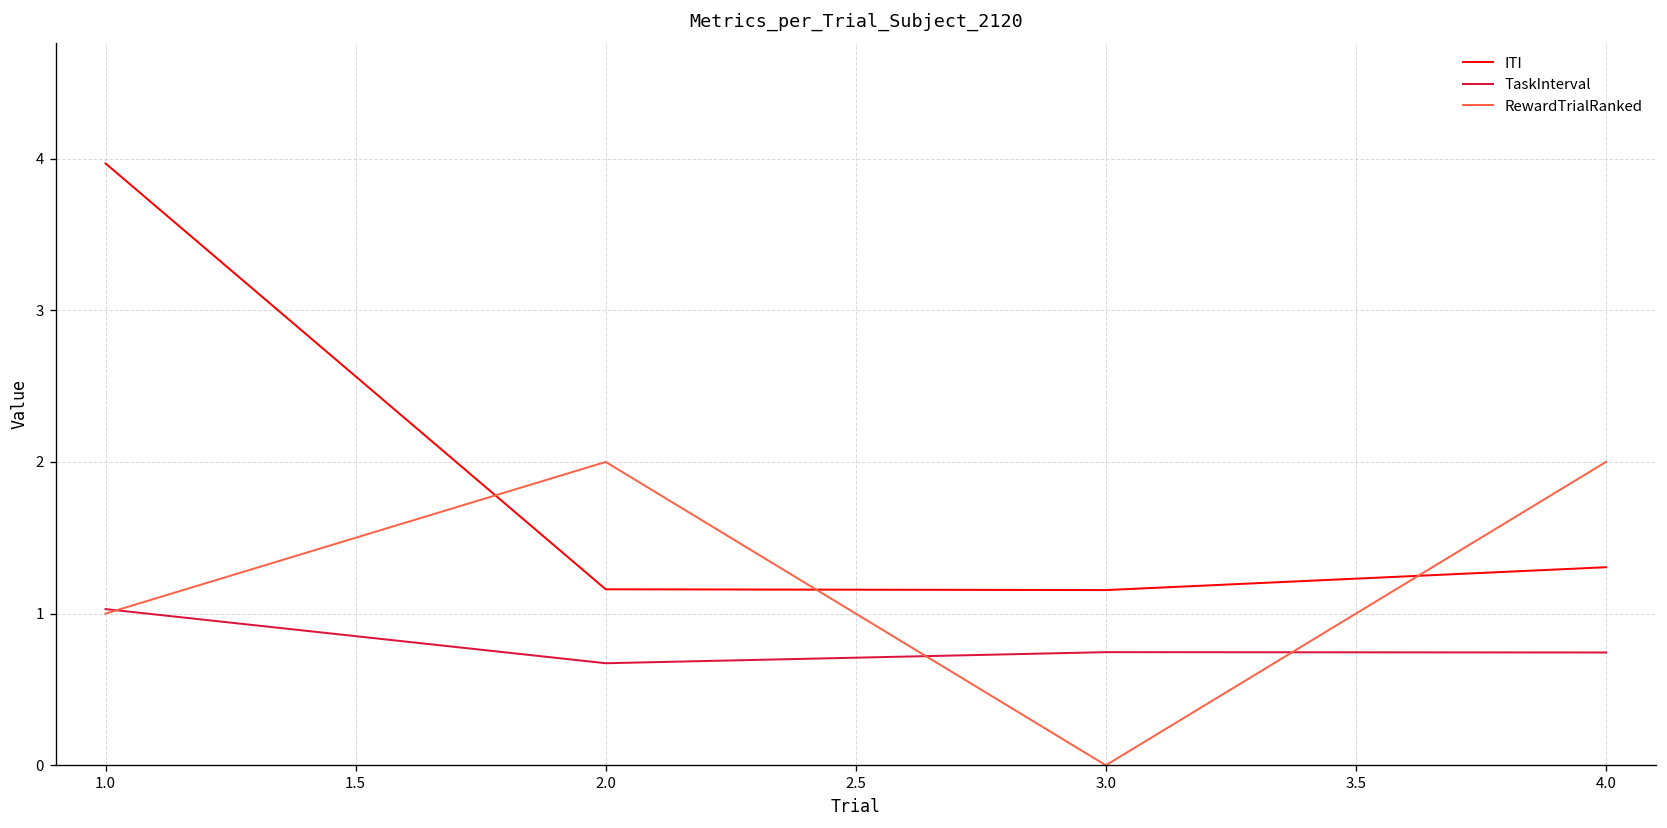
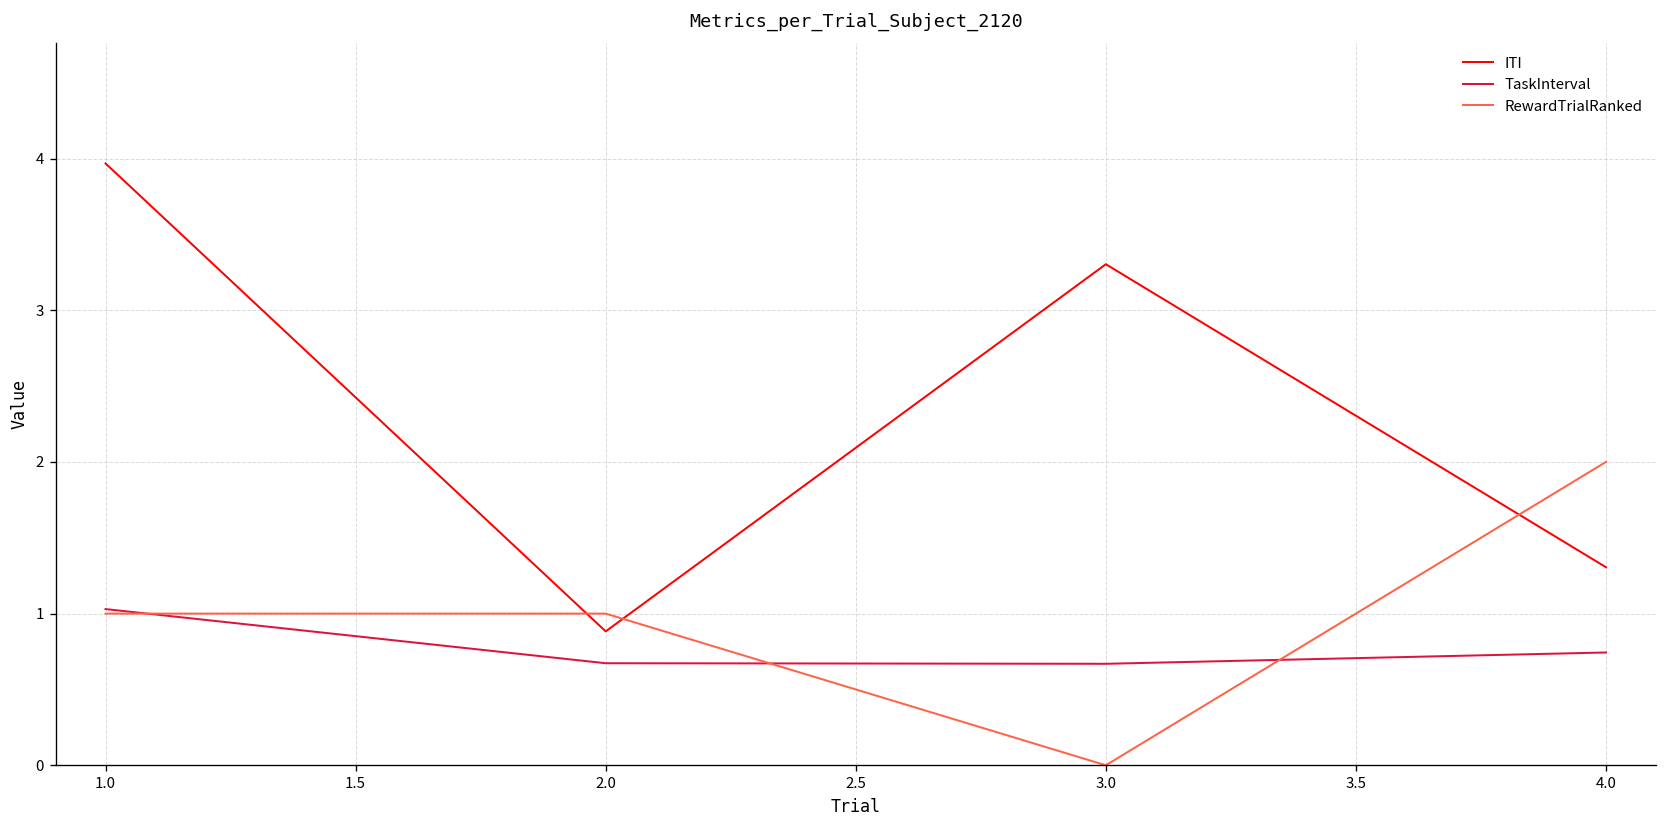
ITI, 2.0: 1.16 -> 0.88
RewardTrialRanked, 2.0: 2 -> 1
ITI, 3.0: 1.16 -> 3.30
TaskInterval, 3.0: 0.75 -> 0.67
